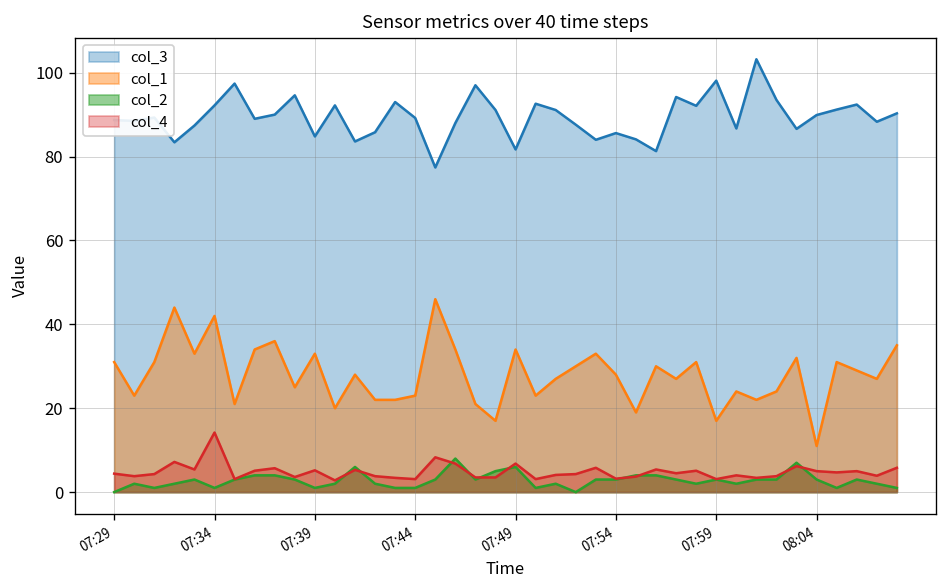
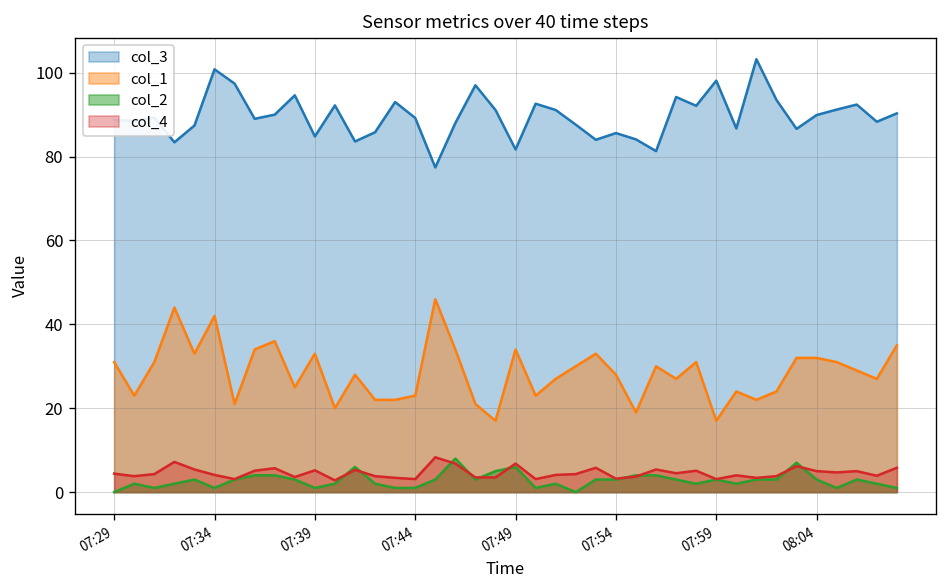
col_3, 07:34: 92 -> 101
col_4, 07:34: 14 -> 4
col_1, 08:04: 11 -> 32
